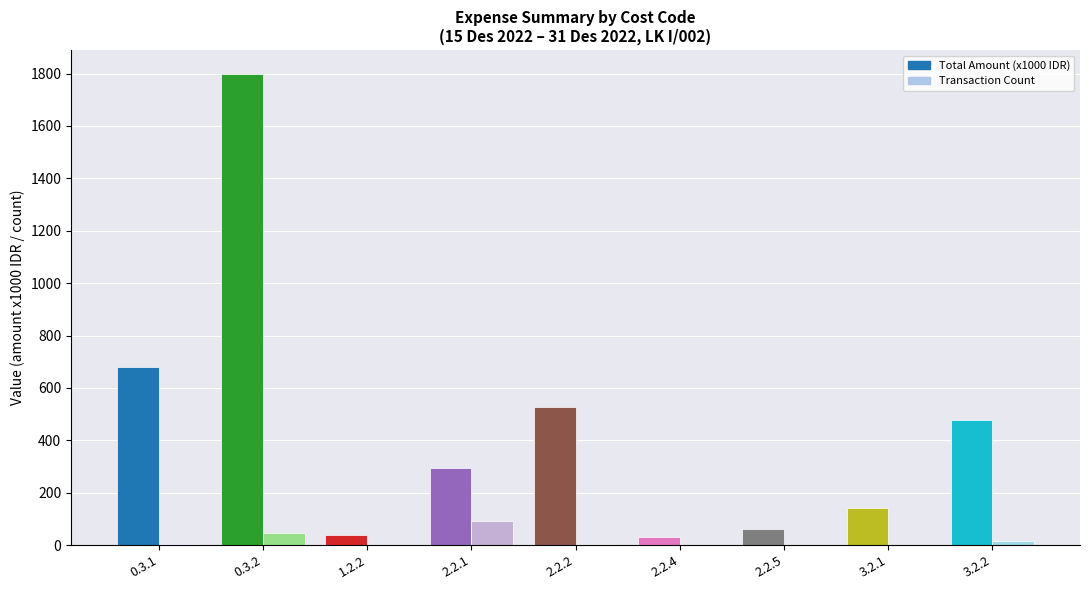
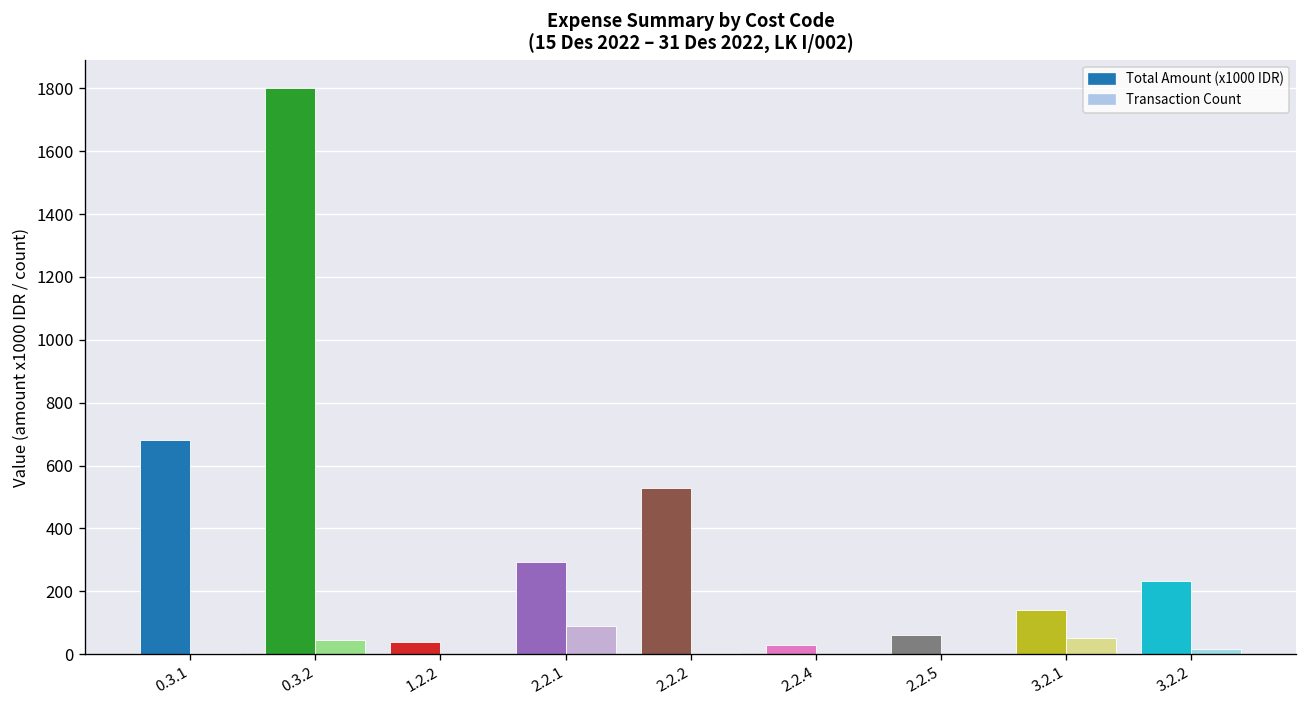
Transaction Count, 3.2.1: 0 -> 50
Total Amount (x1000 IDR), 3.2.2: 480 -> 230
